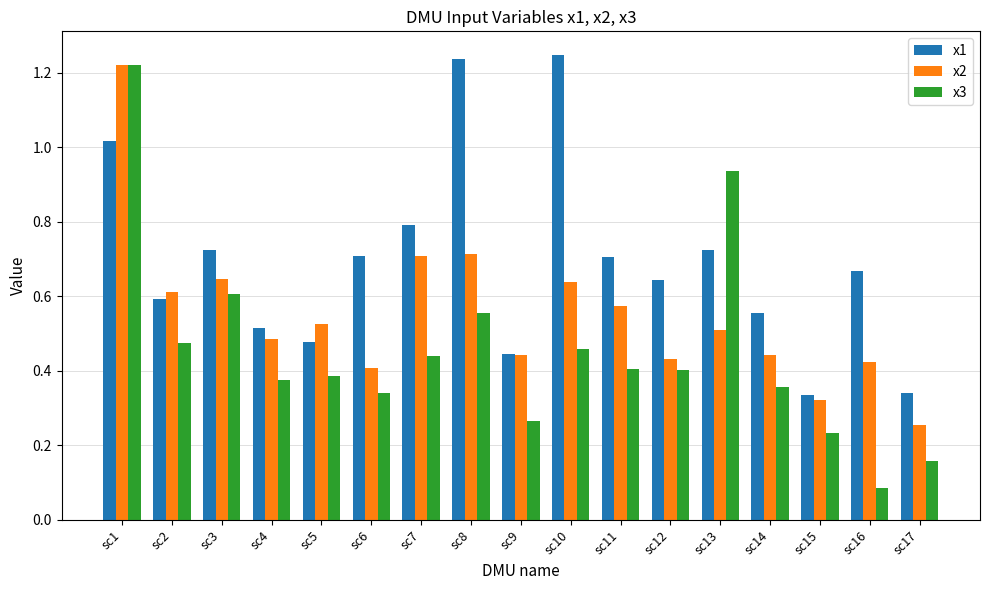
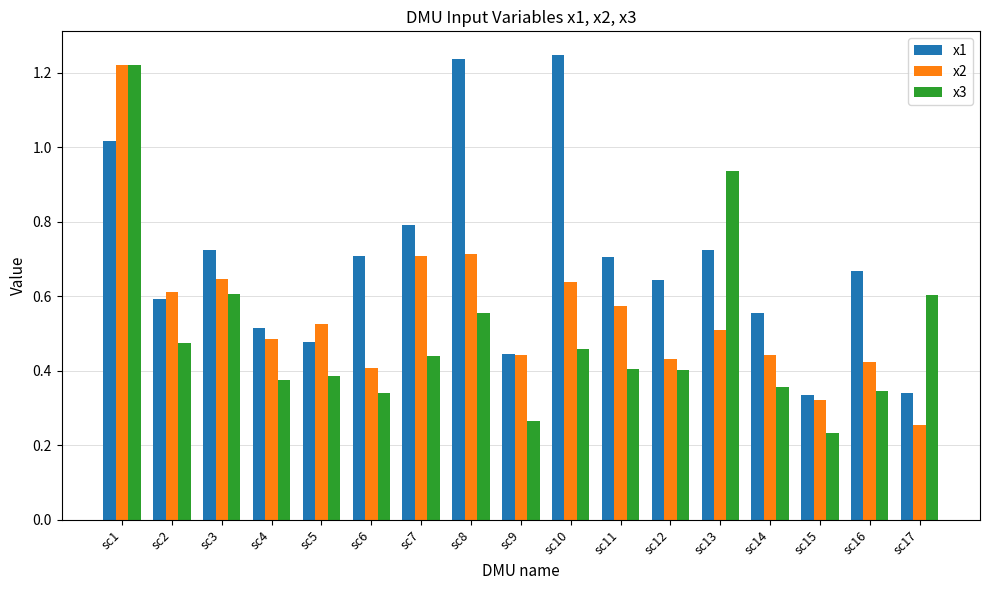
x3, sc16: 0.08 -> 0.35
x3, sc17: 0.16 -> 0.60
